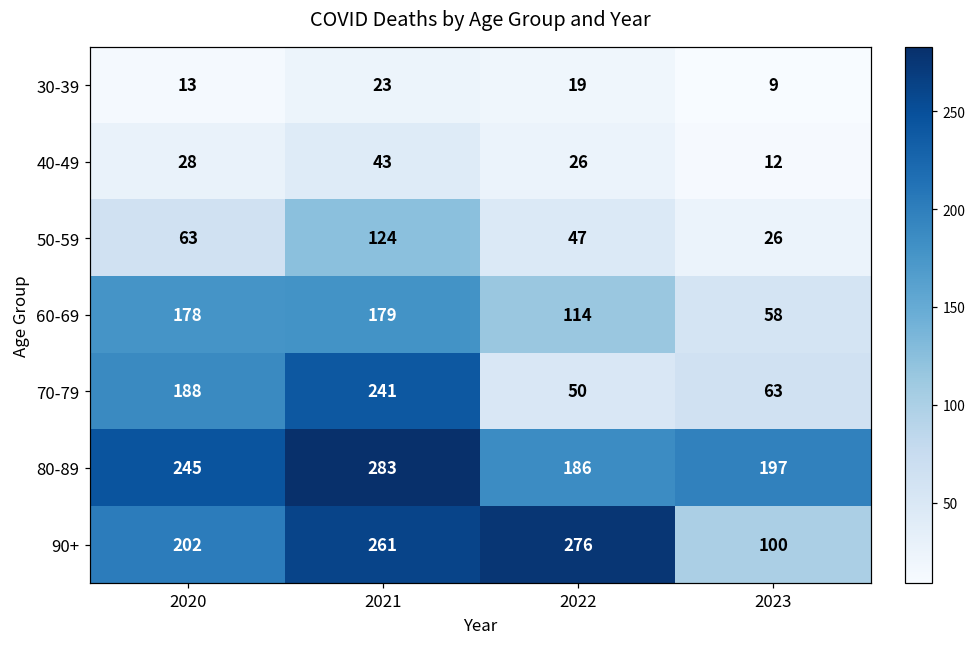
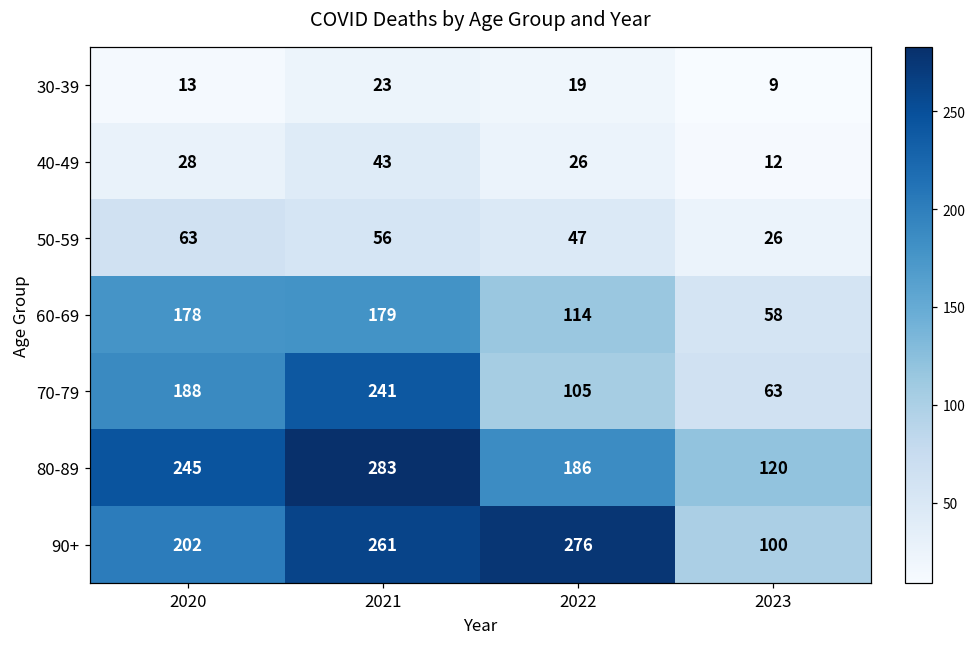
50-59, 2021: 124 -> 56
70-79, 2022: 50 -> 105
80-89, 2023: 197 -> 120
